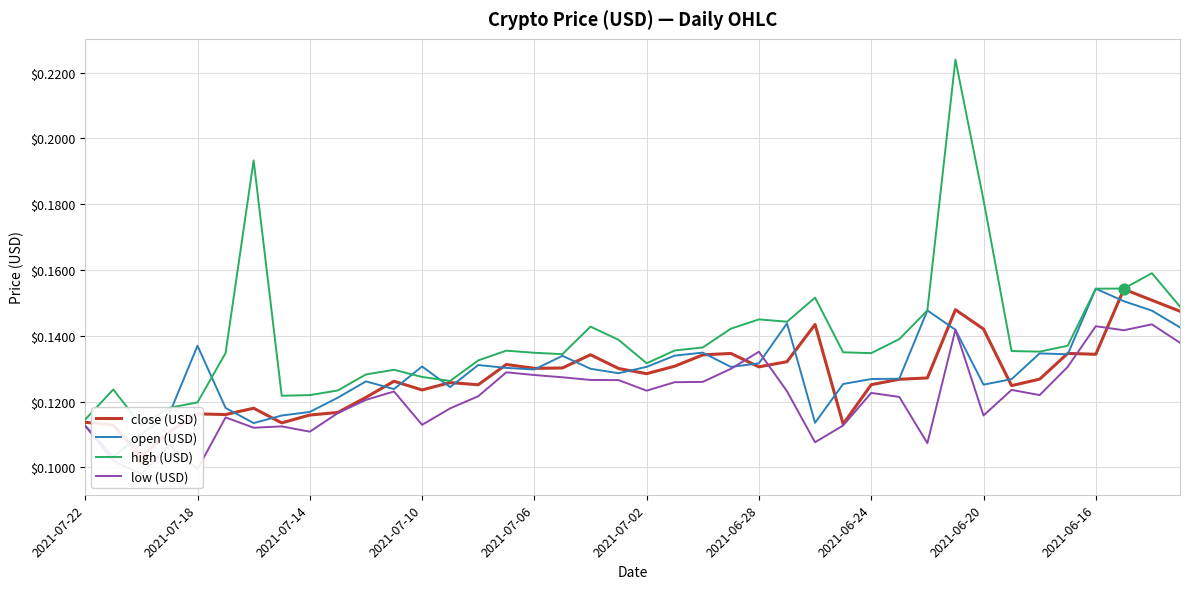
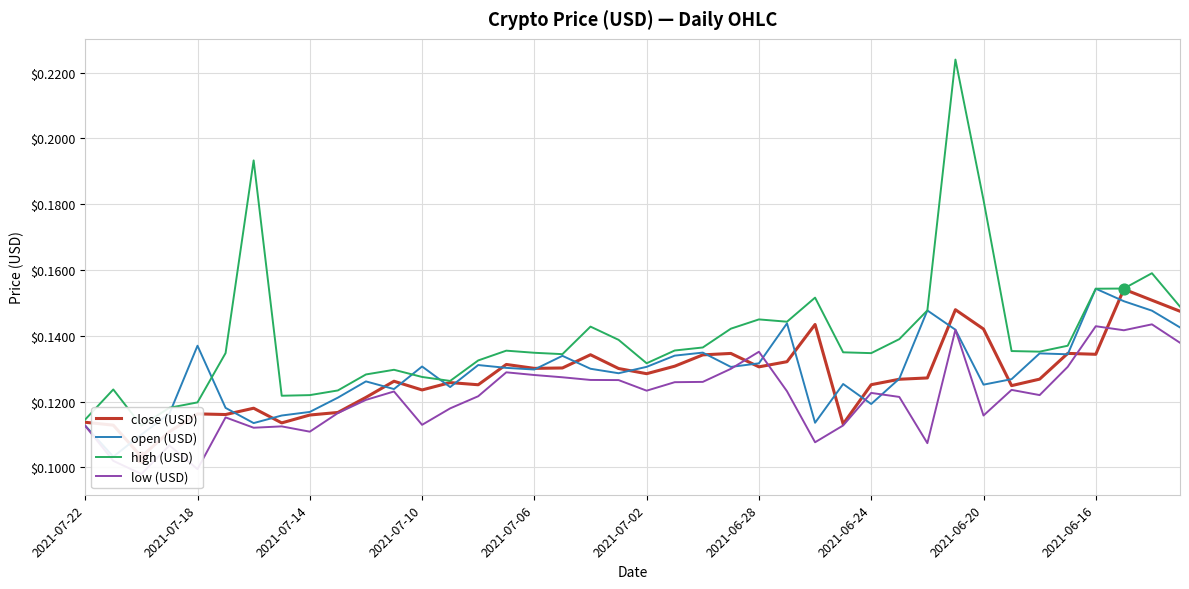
open (USD), 2021-06-24: $0.127 -> $0.119
